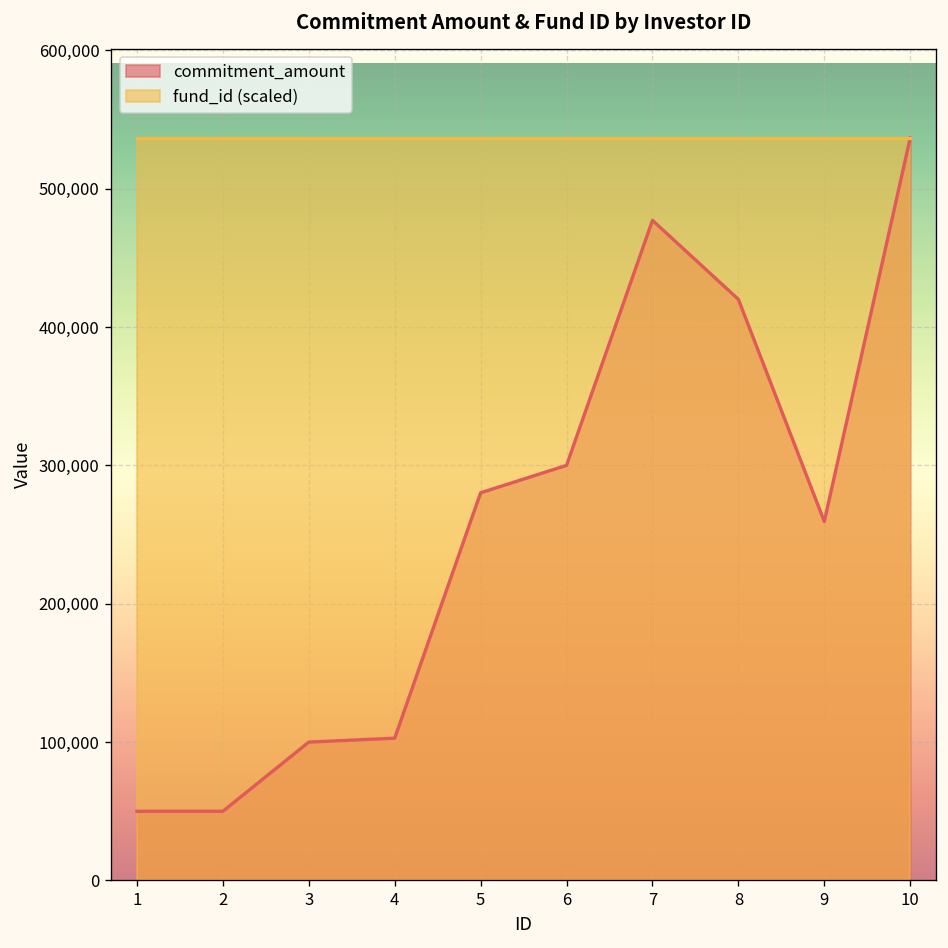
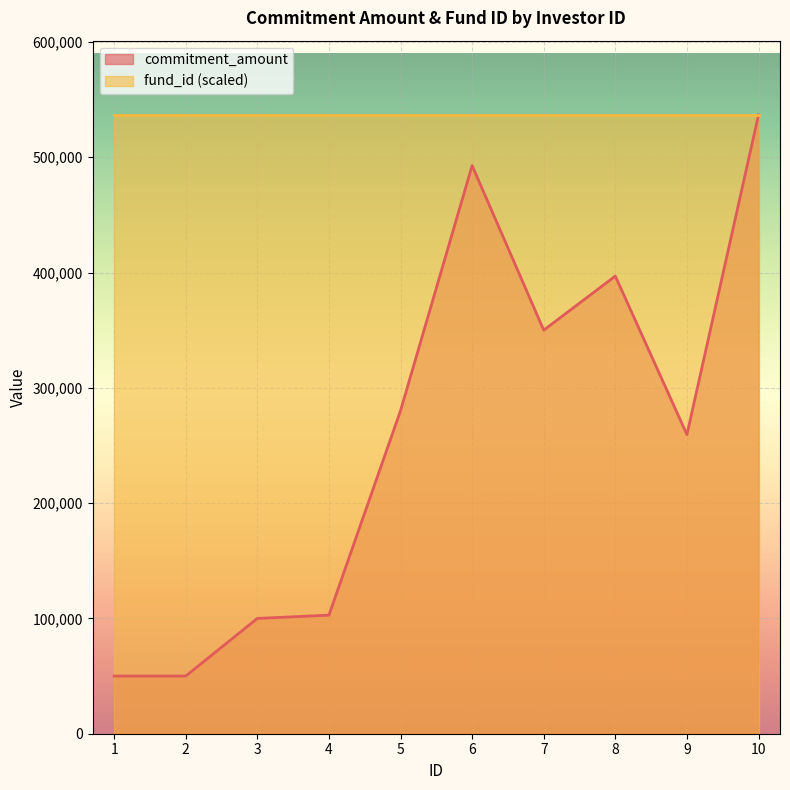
commitment_amount, 6: 300,000 -> 493,000
commitment_amount, 7: 477,000 -> 350,000
commitment_amount, 8: 420,000 -> 397,000
